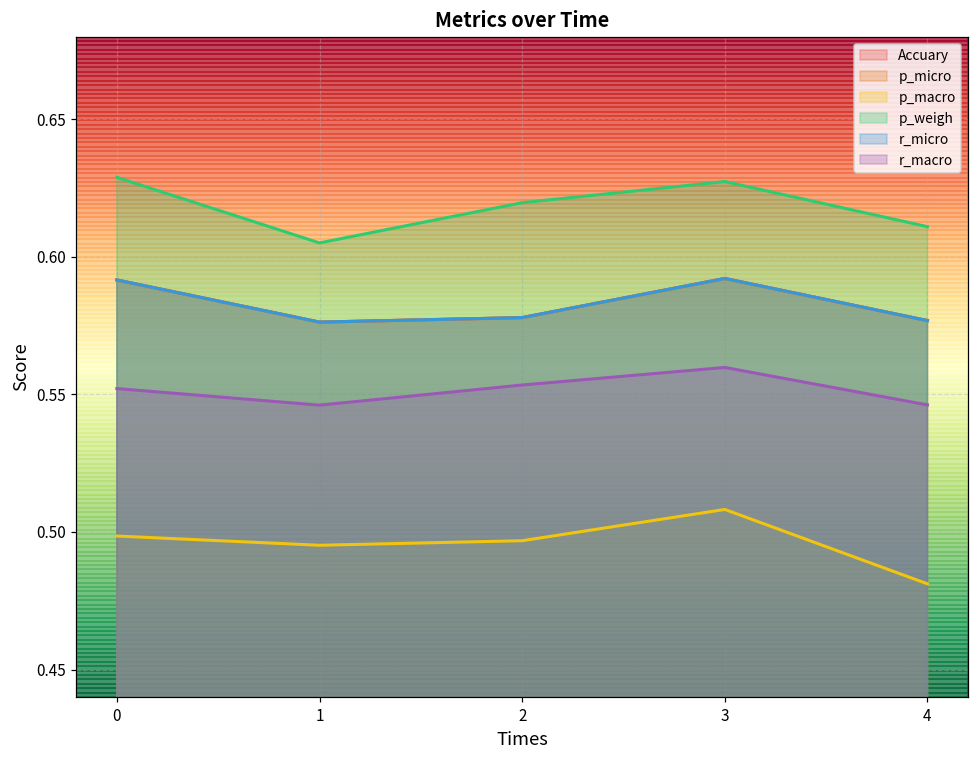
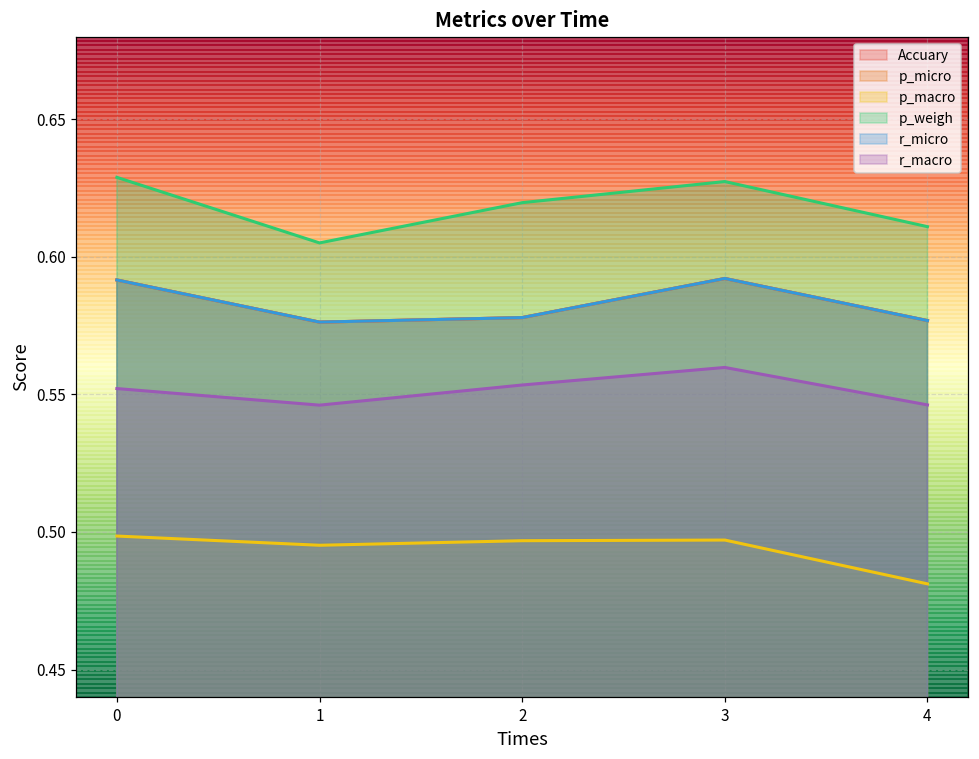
p_macro, 3: 0.508 -> 0.497
